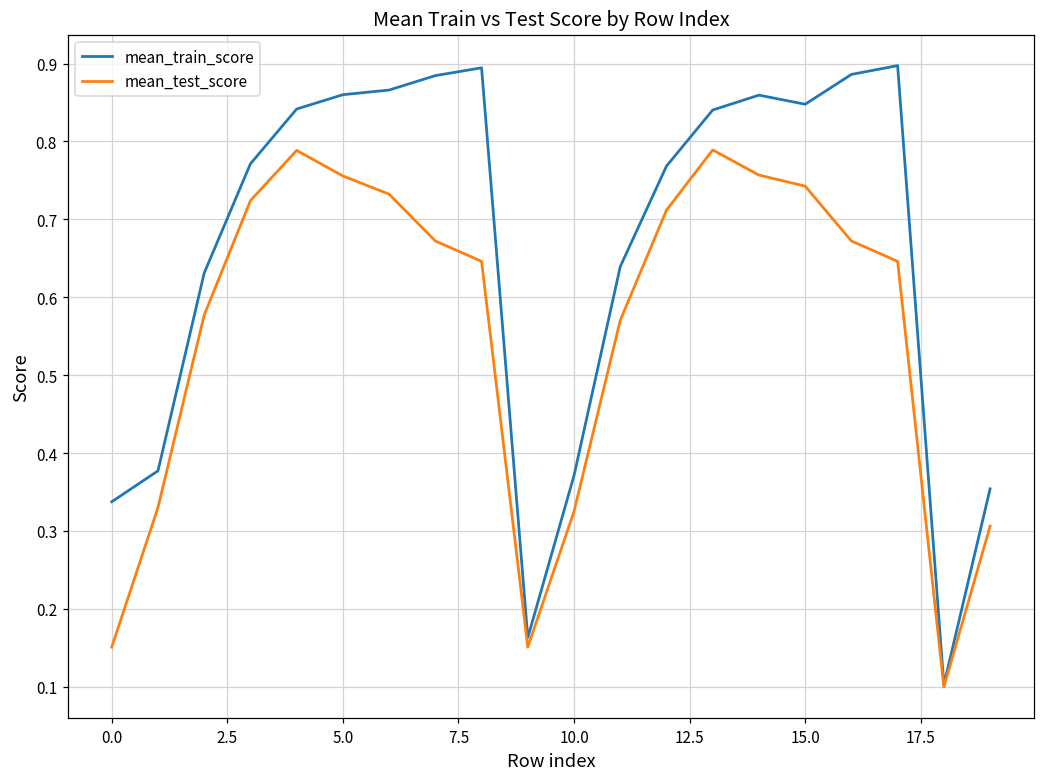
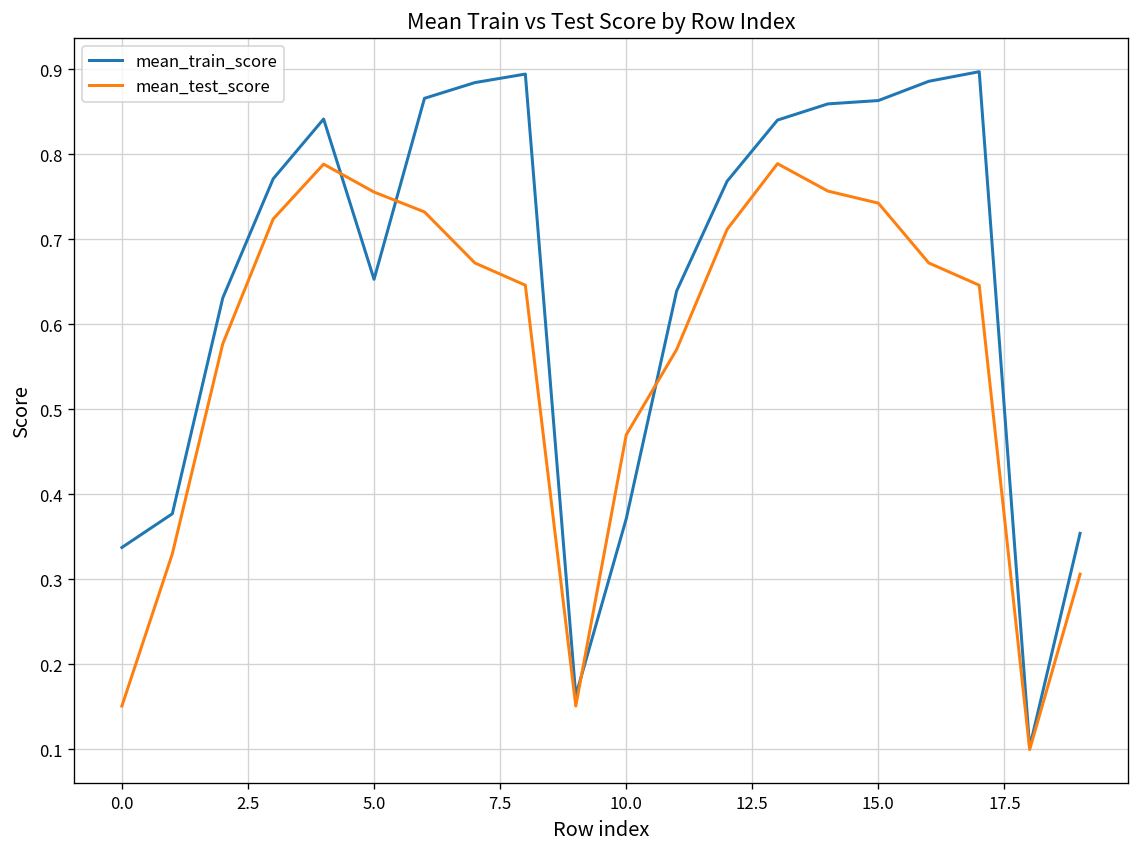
mean_train_score, 5.0: 0.86 -> 0.65
mean_test_score, 10.0: 0.32 -> 0.47
mean_train_score, 15.0: 0.85 -> 0.86
